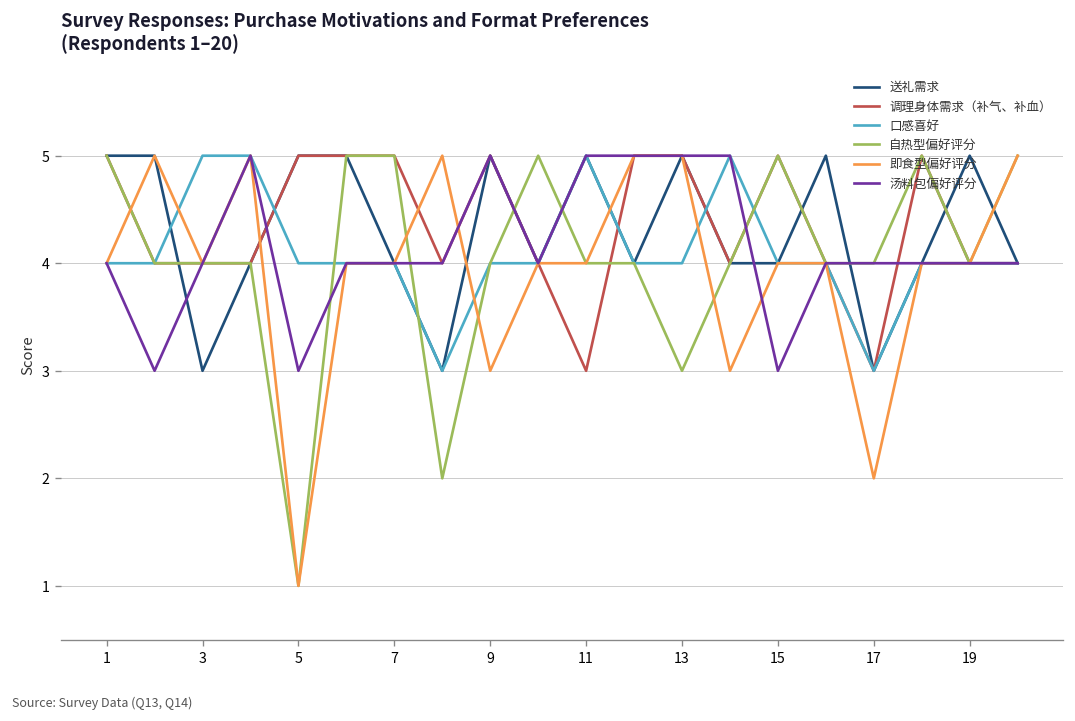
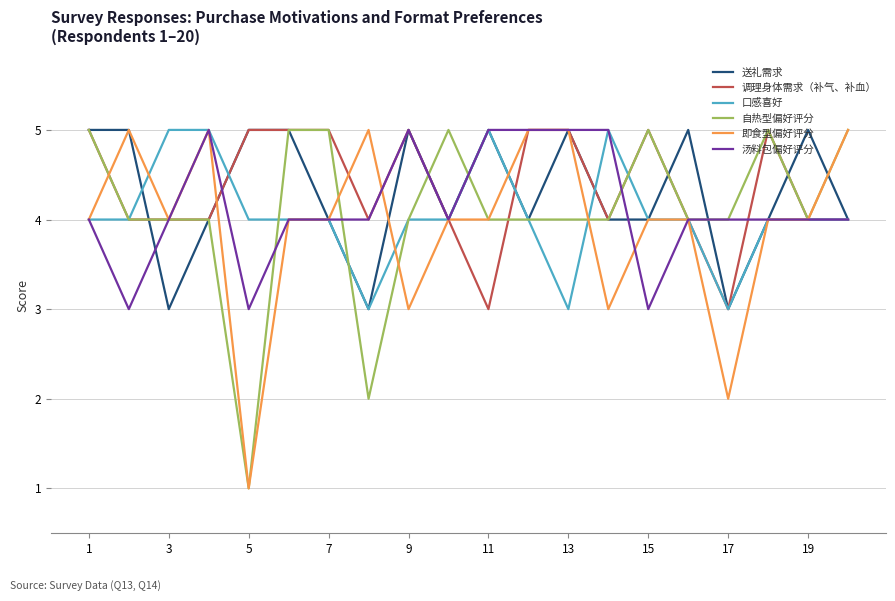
口感喜好, 13: 4 -> 3
自热型偏好评分, 13: 3 -> 4
